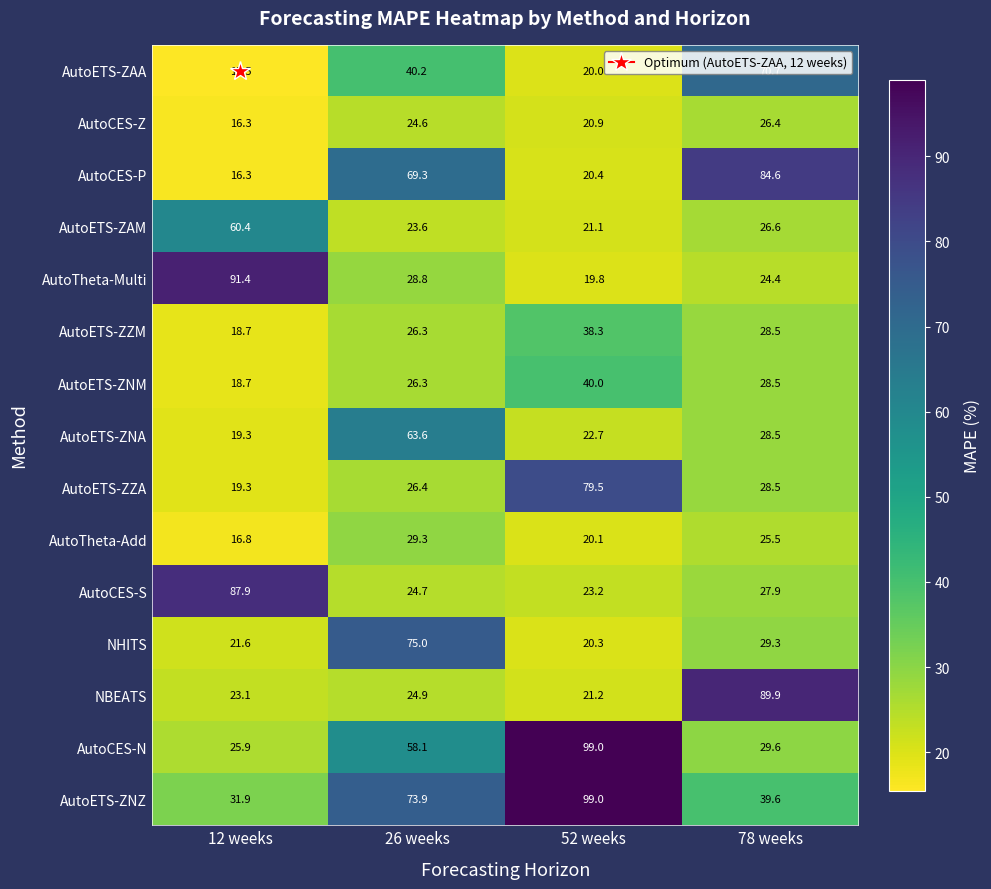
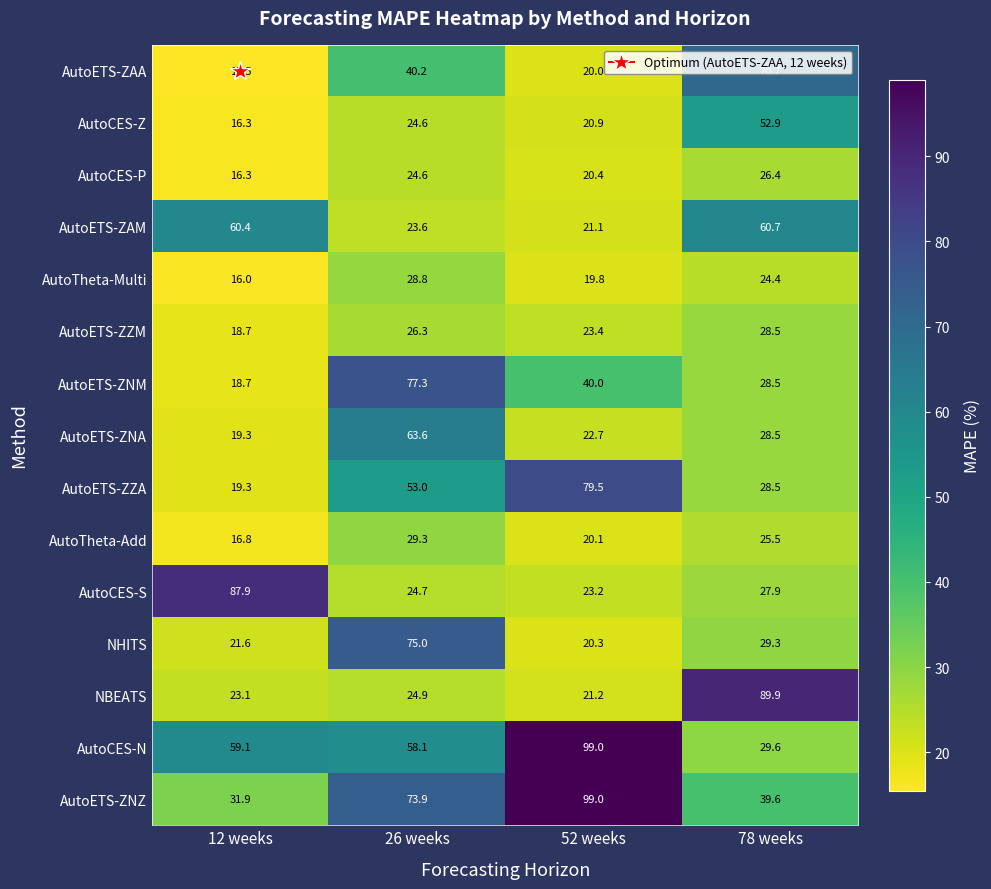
AutoCES-Z, 78 weeks: 26.4 -> 52.9
AutoCES-P, 26 weeks: 69.3 -> 24.6
AutoCES-P, 78 weeks: 84.6 -> 26.4
AutoETS-ZAM, 78 weeks: 26.6 -> 60.7
AutoTheta-Multi, 12 weeks: 91.4 -> 16.0
AutoETS-ZZM, 52 weeks: 38.3 -> 23.4
AutoETS-ZNM, 26 weeks: 26.3 -> 77.3
AutoETS-ZZA, 26 weeks: 26.4 -> 53.0
AutoCES-N, 12 weeks: 25.9 -> 59.1
